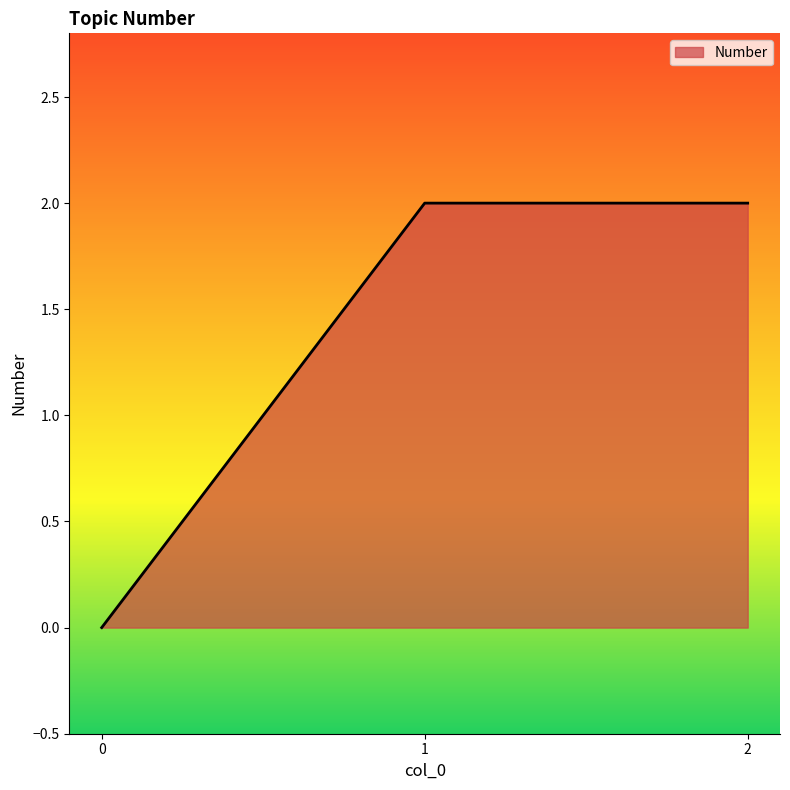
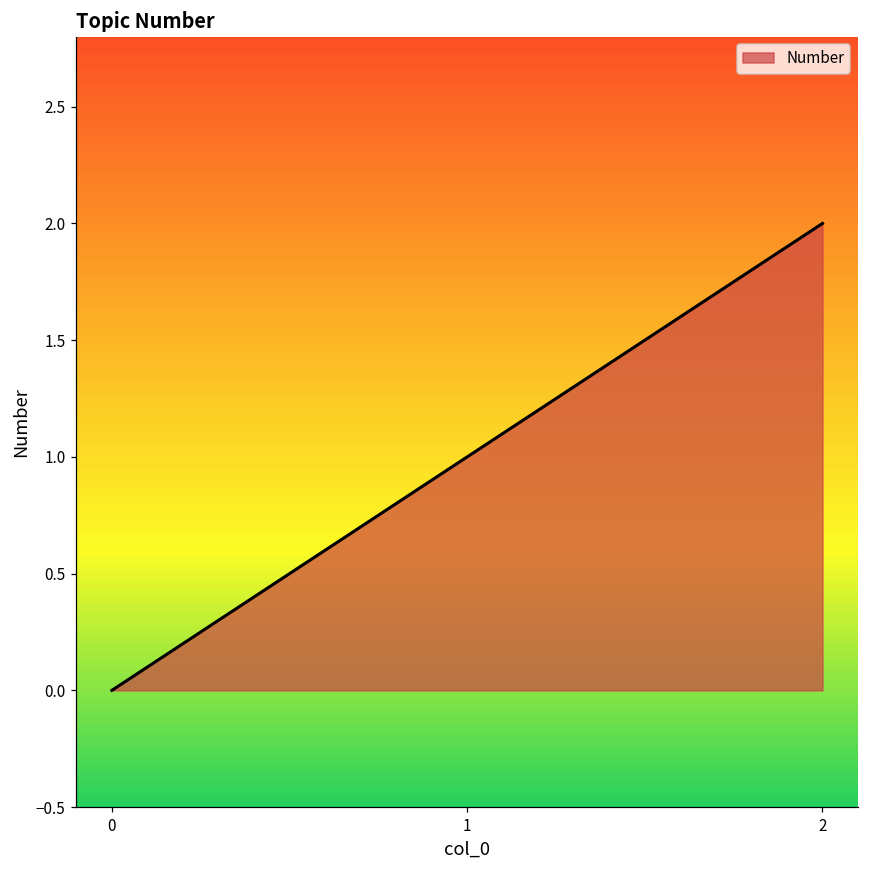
1: 2 -> 1
